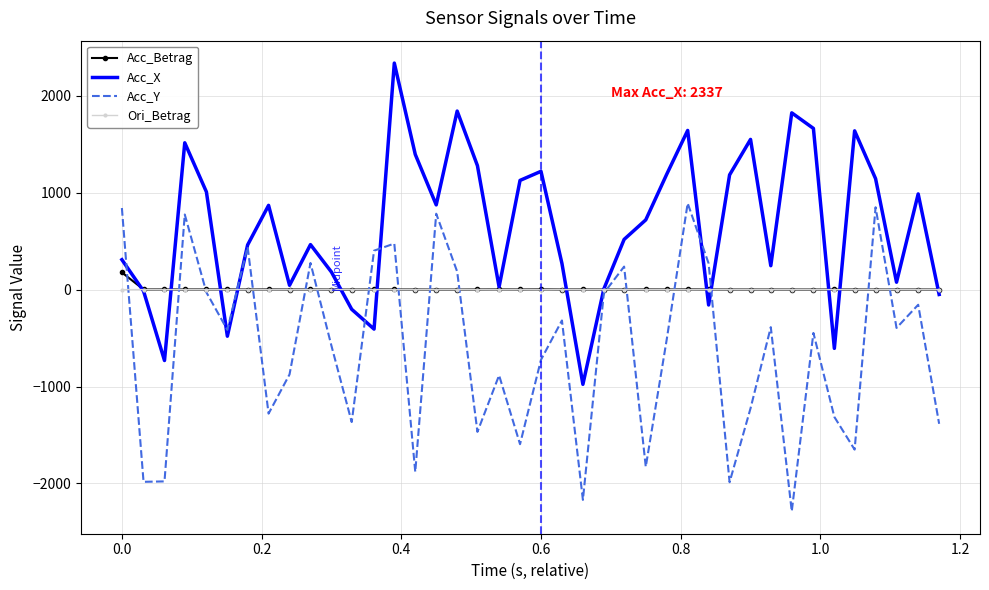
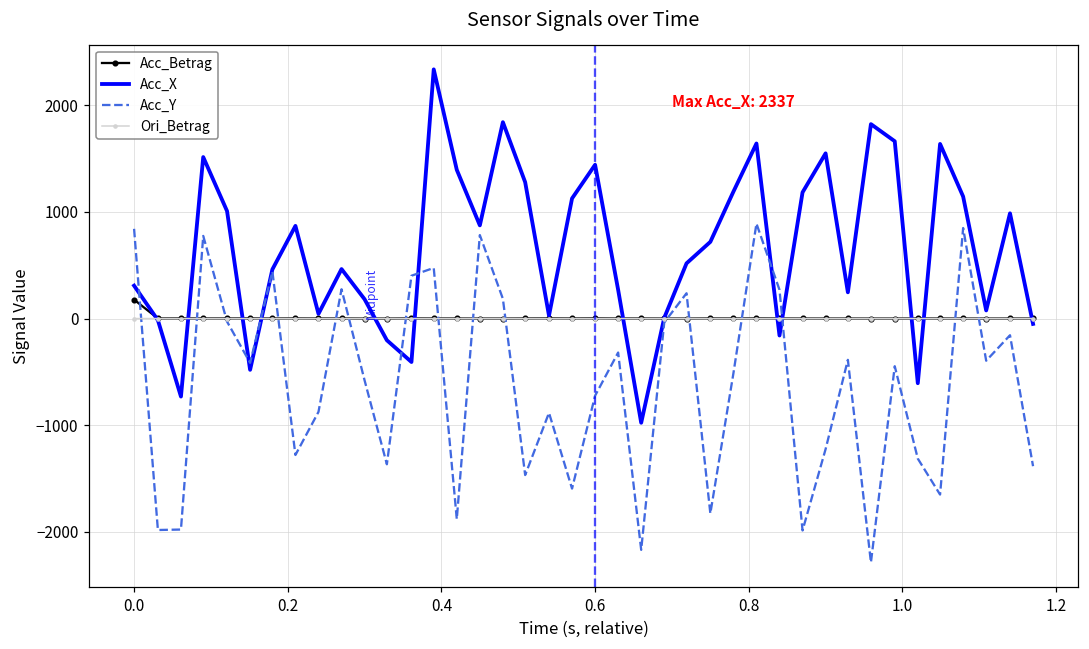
Acc_X, 0.6: 1200 -> 1400
